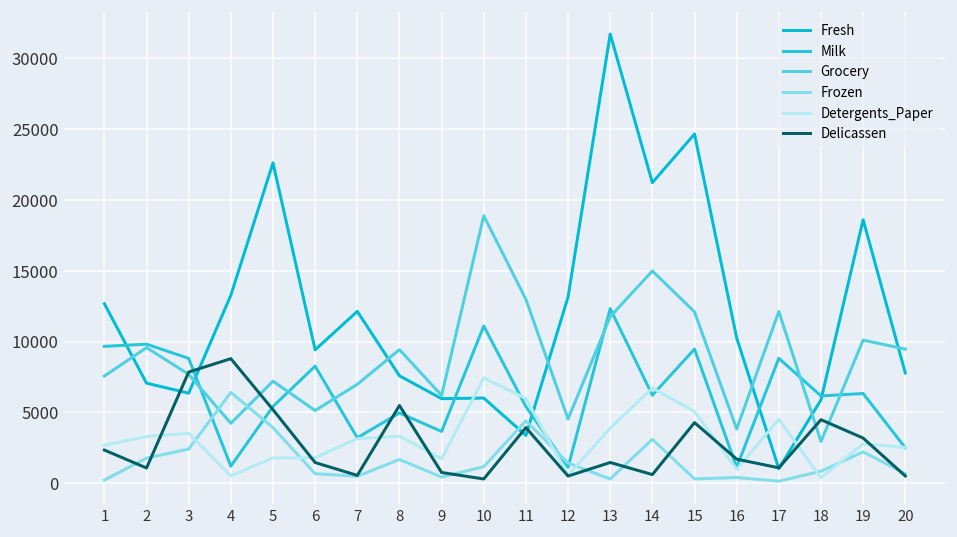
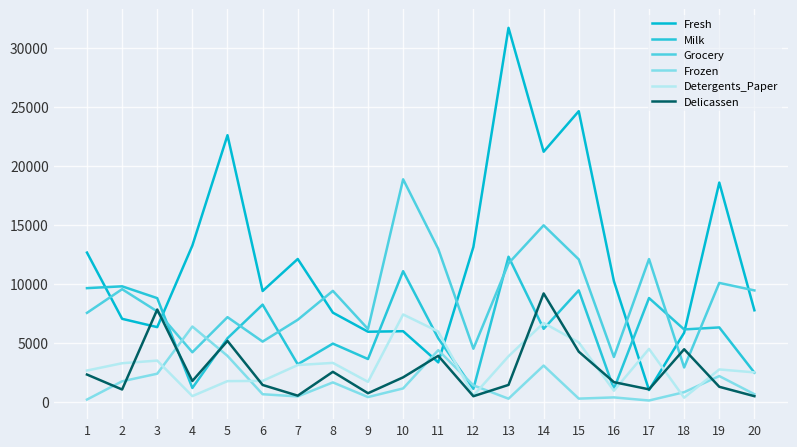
Delicassen, 4: 8800 -> 1800
Delicassen, 8: 5500 -> 2600
Delicassen, 10: 300 -> 2100
Delicassen, 14: 600 -> 9200
Delicassen, 19: 3200 -> 1300
